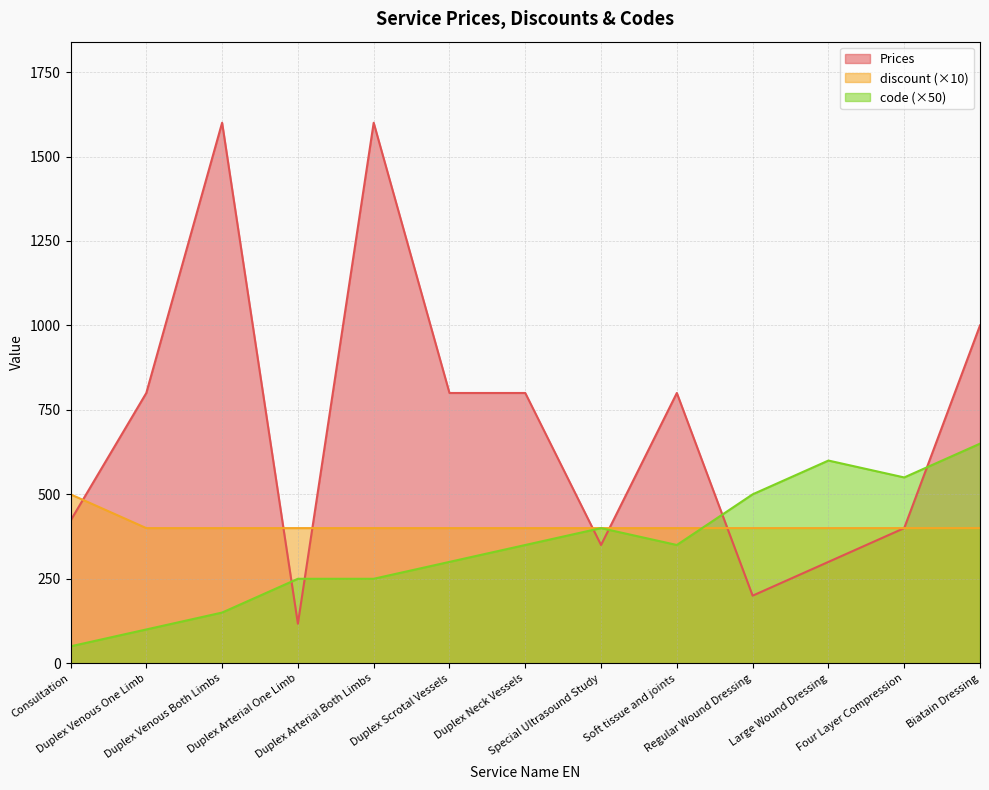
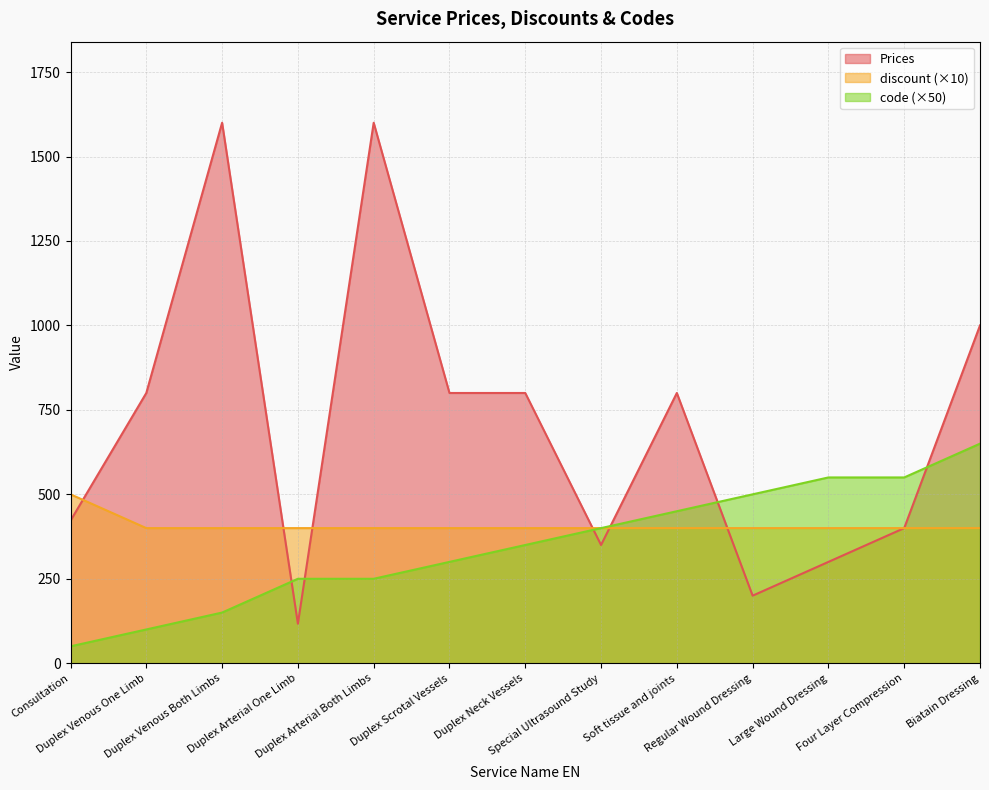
code (×50), Soft tissue and joints: 350 -> 450
code (×50), Large Wound Dressing: 600 -> 550
